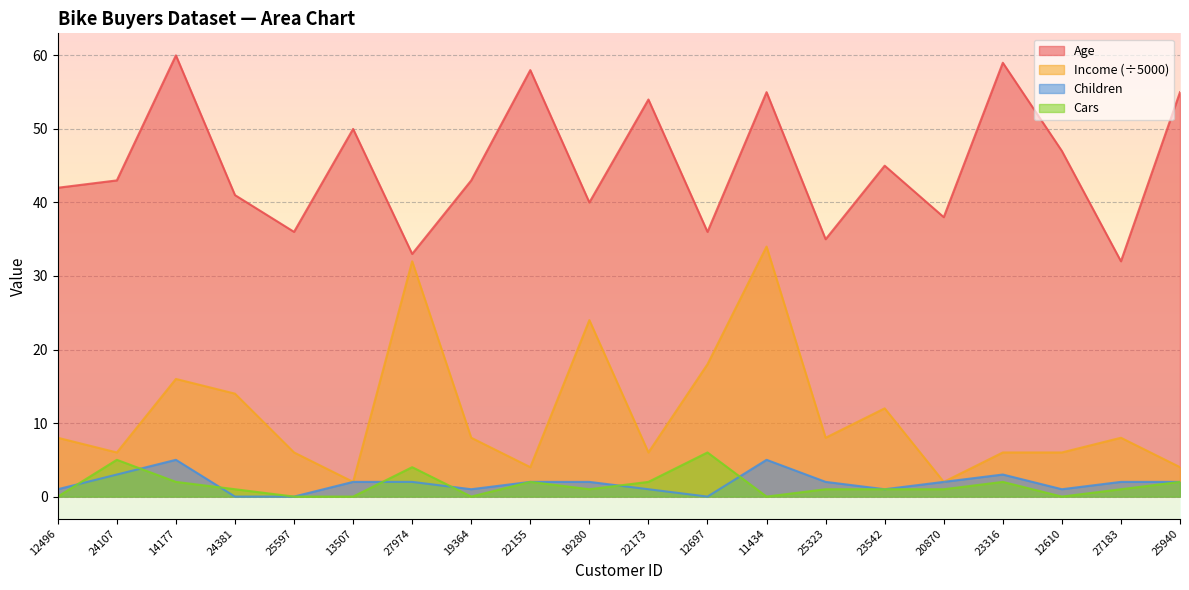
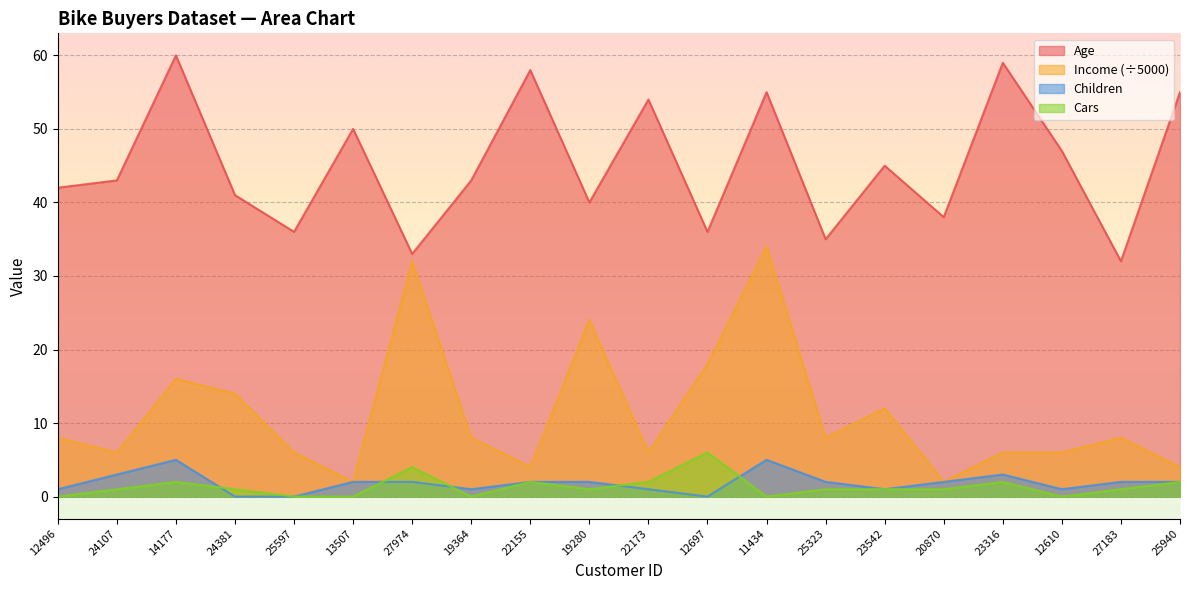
Cars, 24107: 5 -> 1
